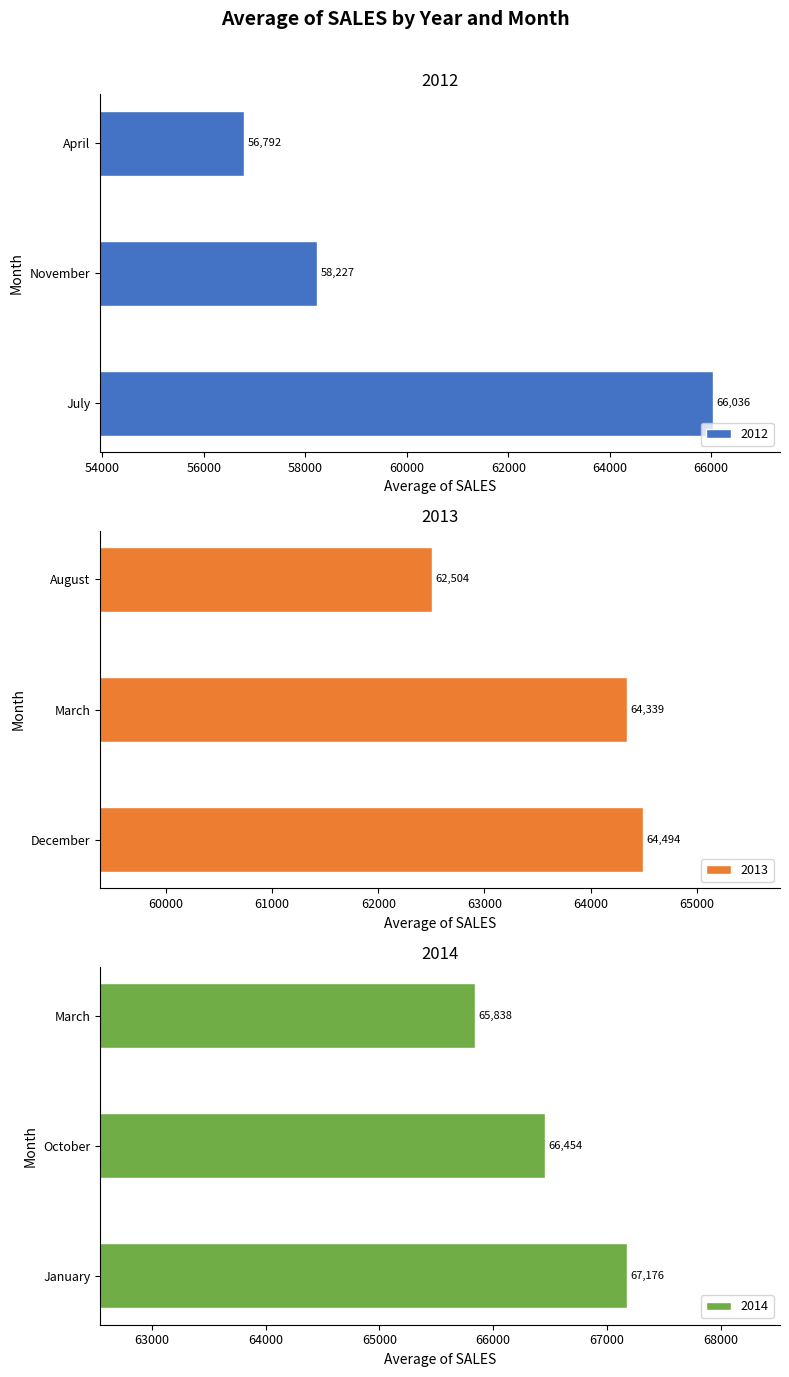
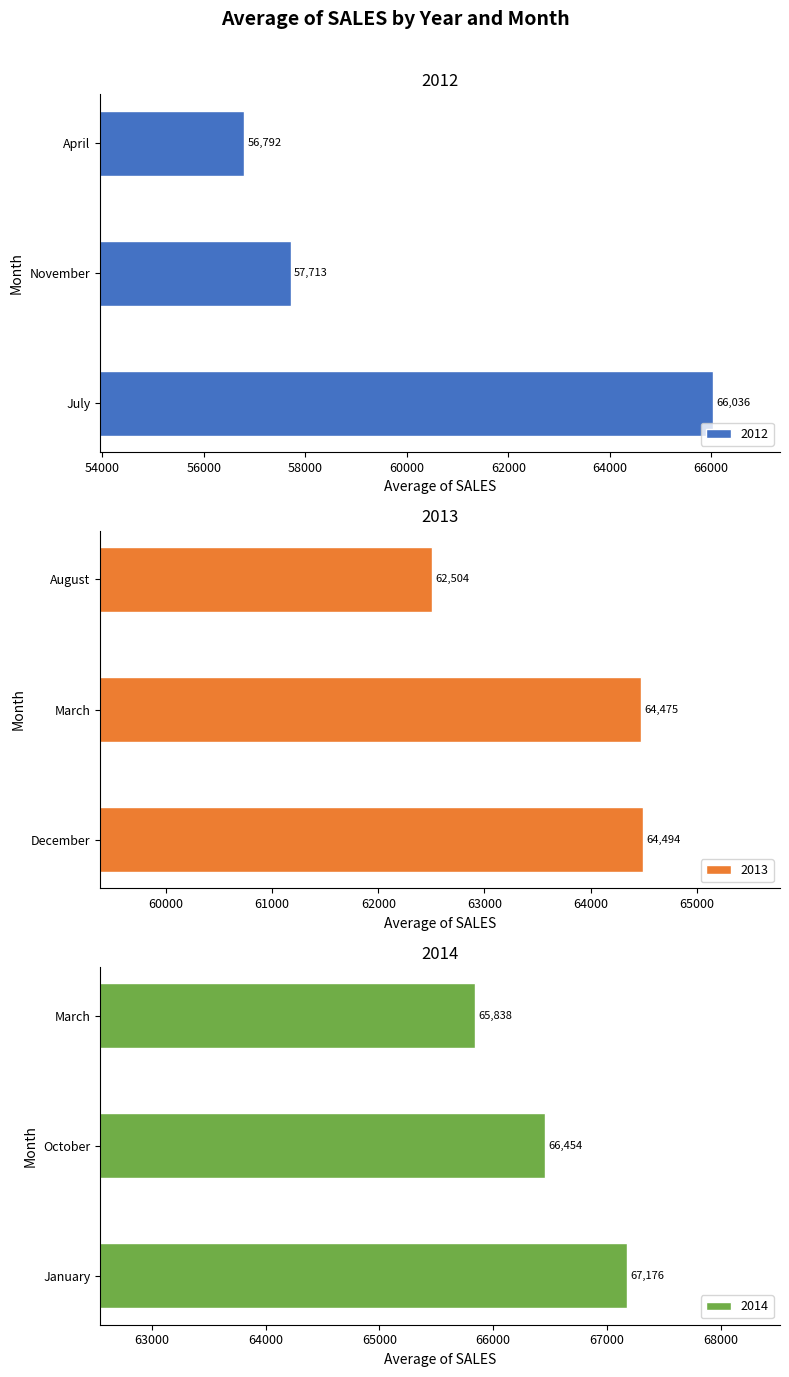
2012, November: 58,227 -> 57,713
2013, March: 64,339 -> 64,475
